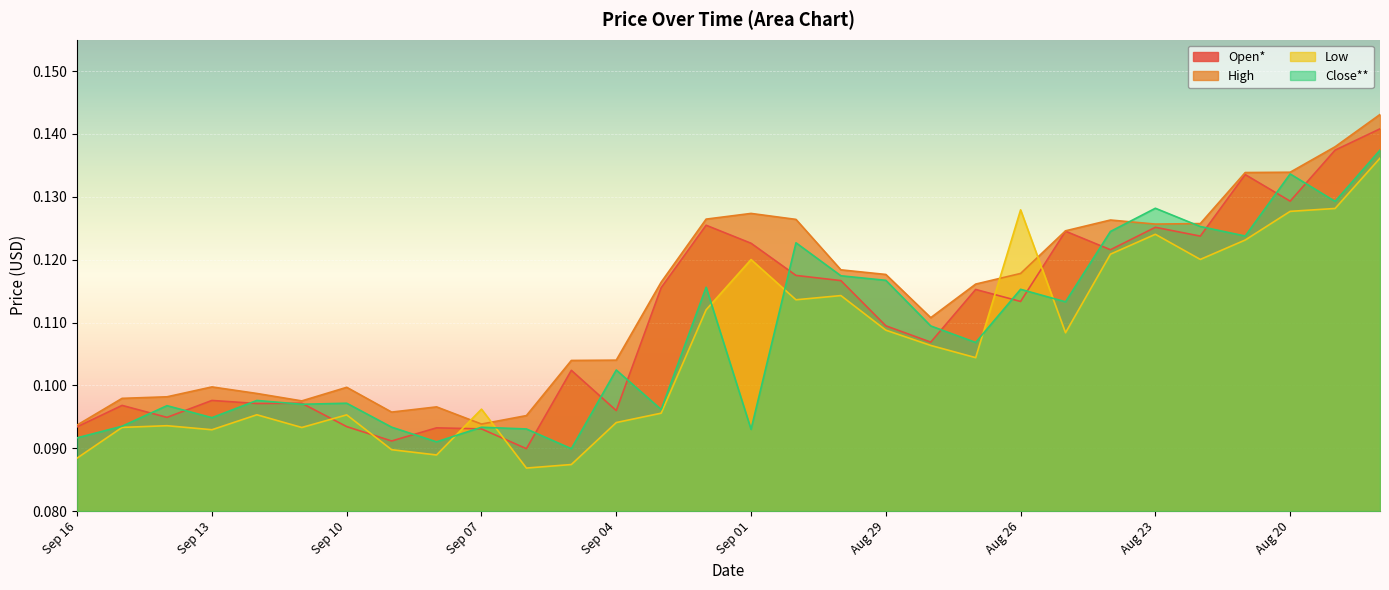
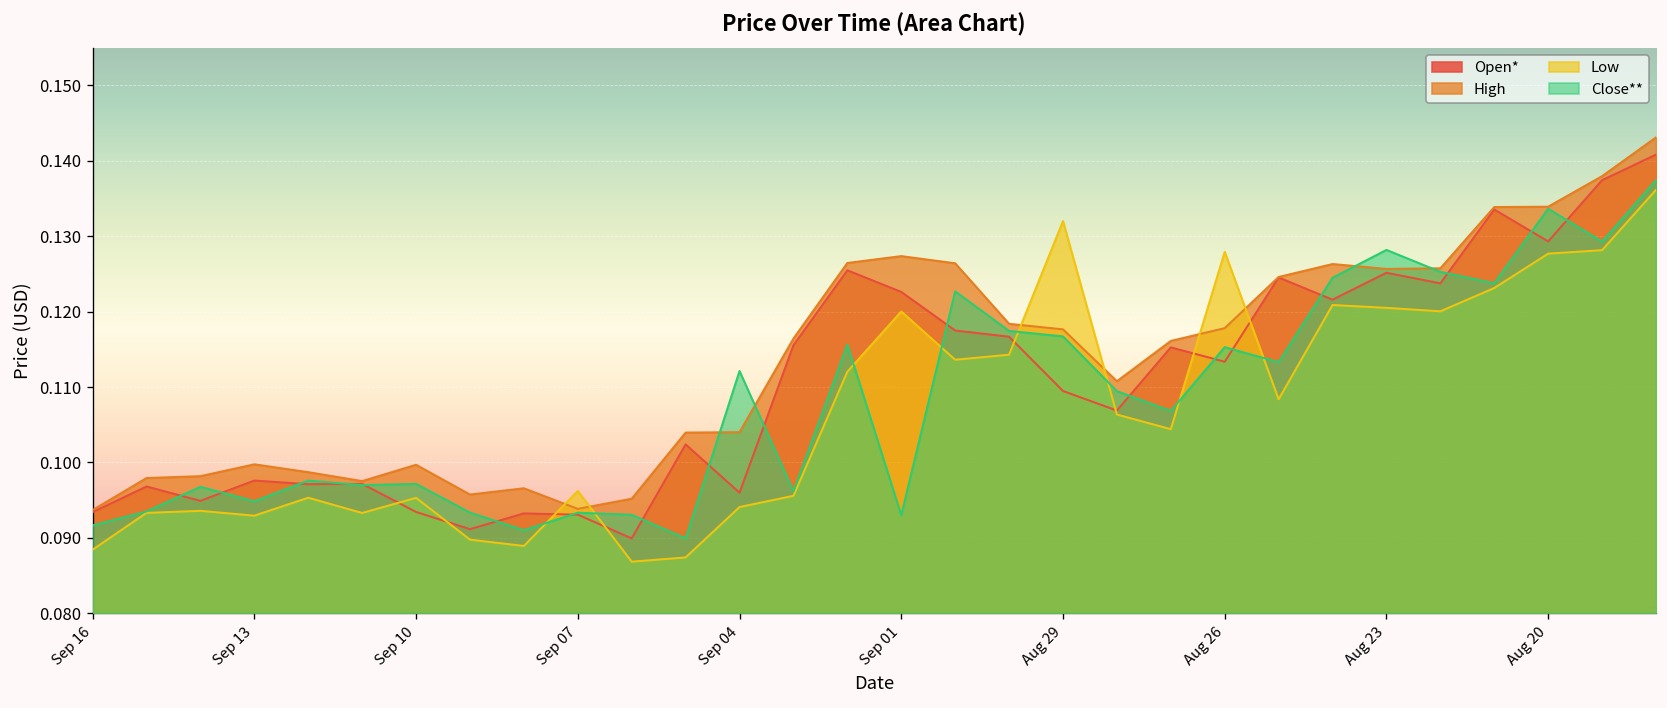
Close**, Sep 04: 0.102 -> 0.112
Low, Aug 29: 0.109 -> 0.132
Low, Aug 23: 0.124 -> 0.120
